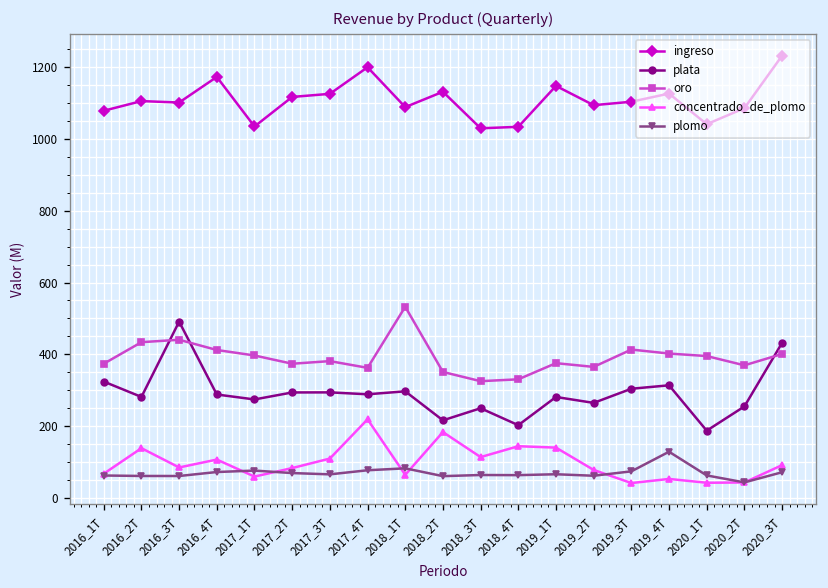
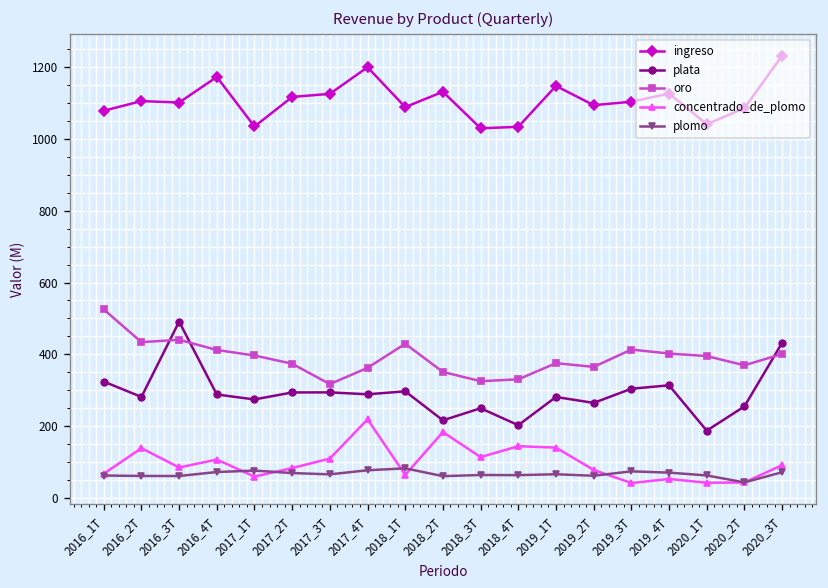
oro, 2016_1T: 370 -> 530
oro, 2017_3T: 380 -> 320
oro, 2018_1T: 530 -> 430
plomo, 2019_4T: 130 -> 70
